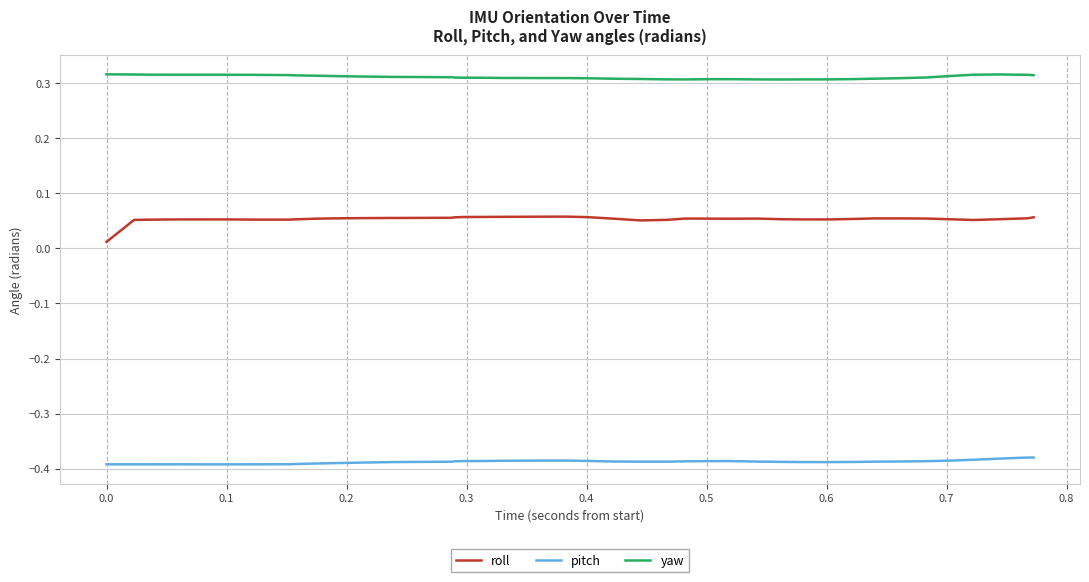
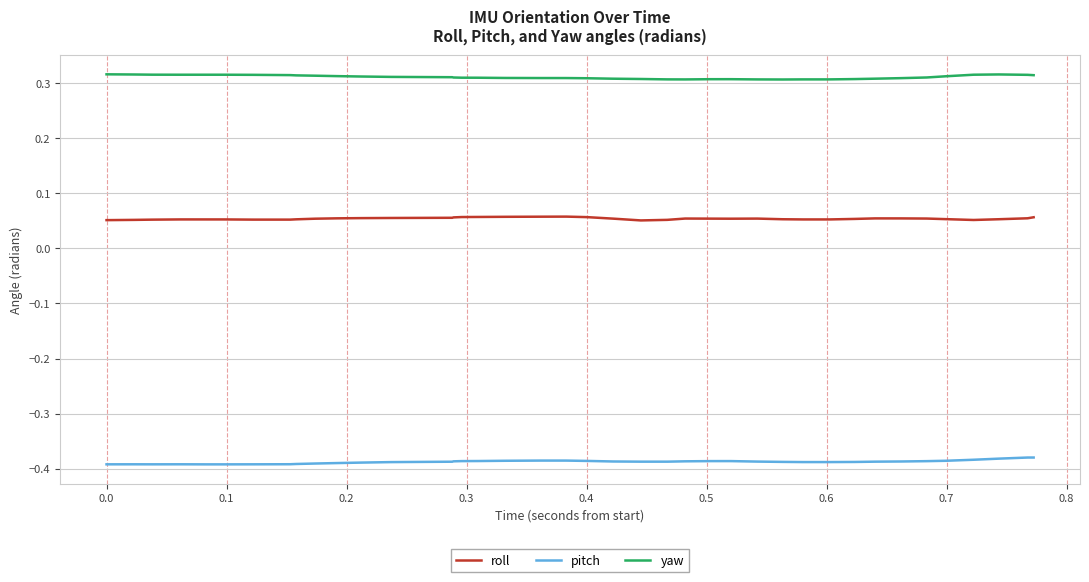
roll, 0.0: 0.01 -> 0.05
